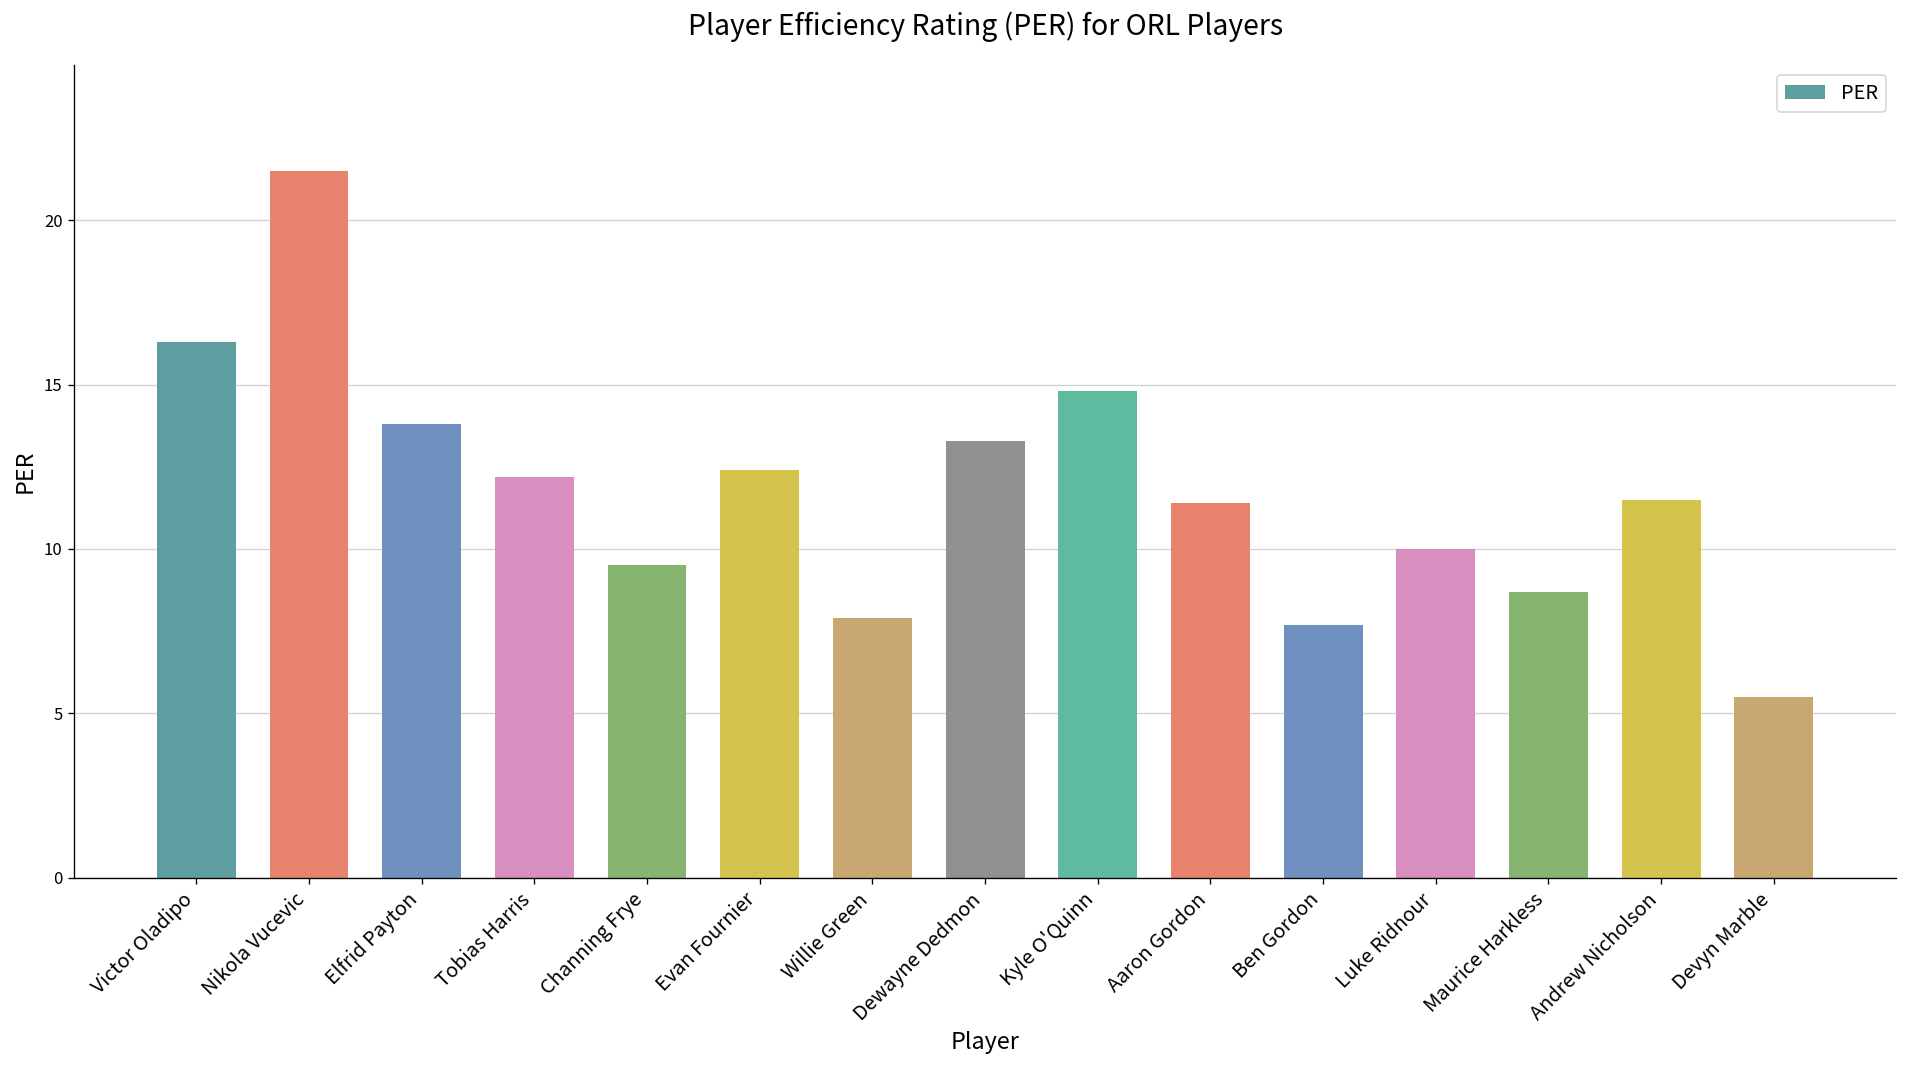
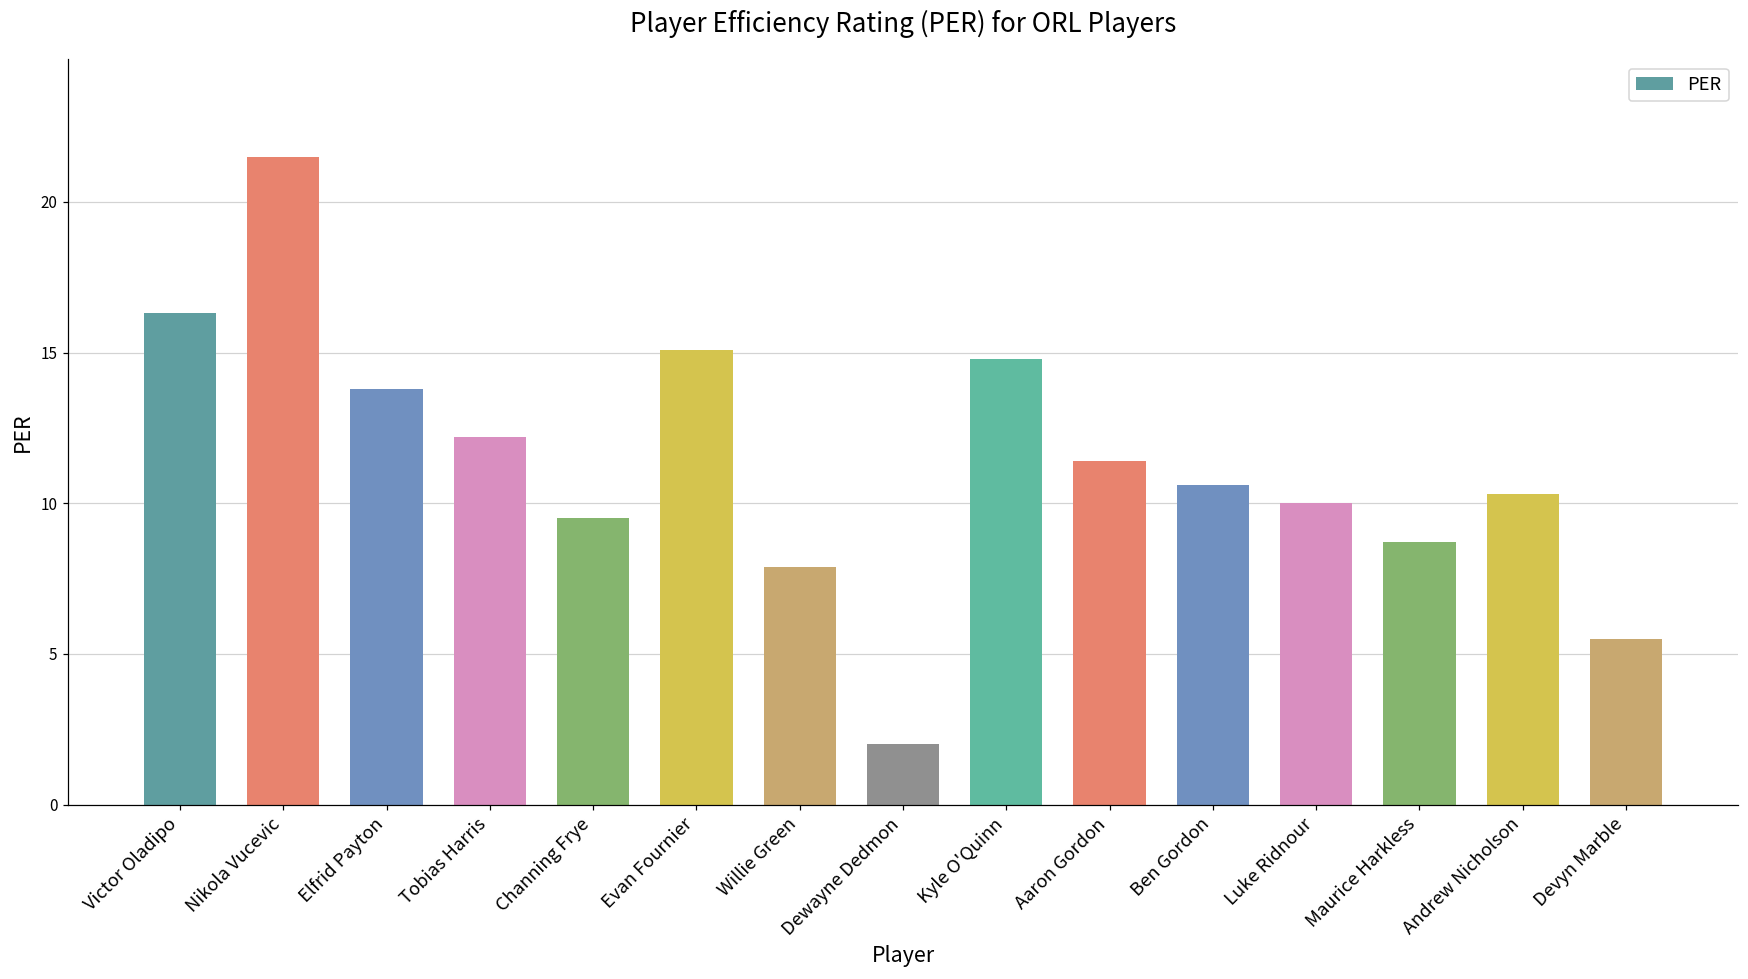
Evan Fournier: 12.4 -> 15.1
Dewayne Dedmon: 13.3 -> 2.0
Ben Gordon: 7.7 -> 10.6
Andrew Nicholson: 11.5 -> 10.3
